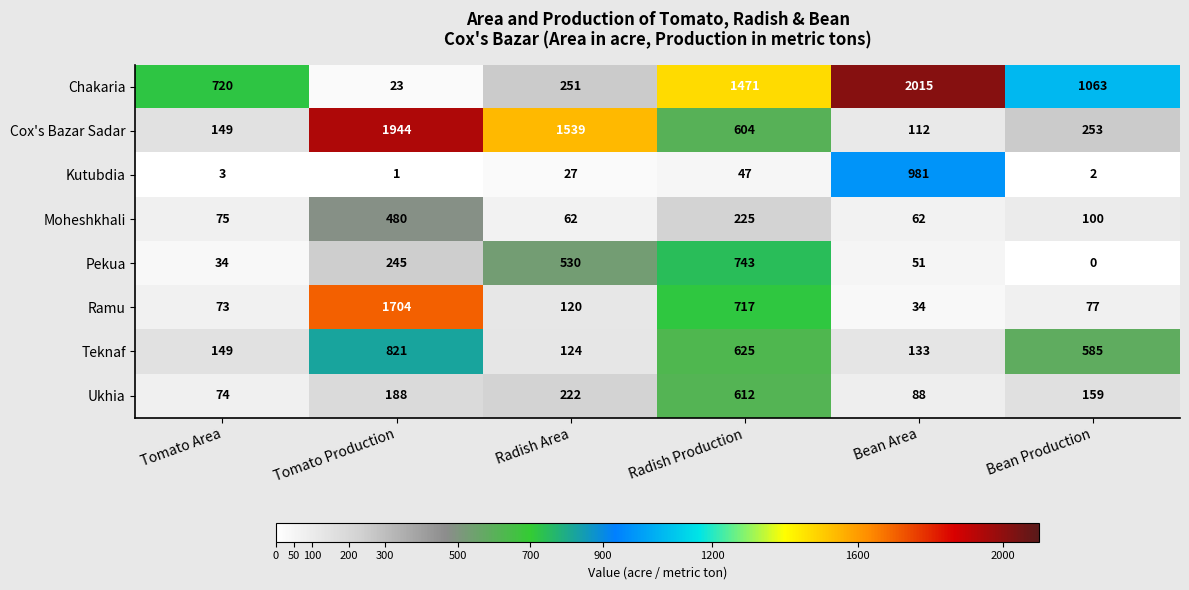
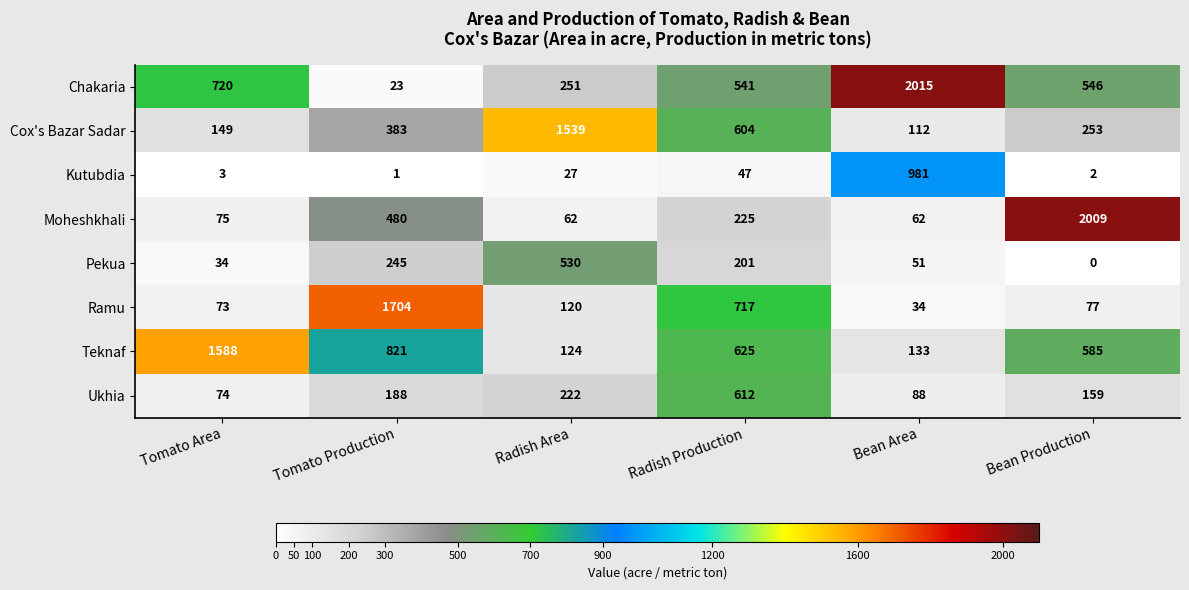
Chakaria, Radish Production: 1471 -> 541
Chakaria, Bean Production: 1063 -> 546
Cox's Bazar Sadar, Tomato Production: 1944 -> 383
Moheshkhali, Bean Production: 100 -> 2009
Pekua, Radish Production: 743 -> 201
Teknaf, Tomato Area: 149 -> 1588
